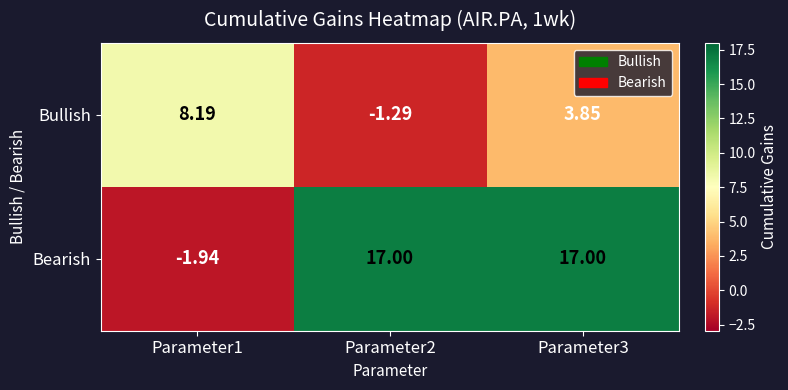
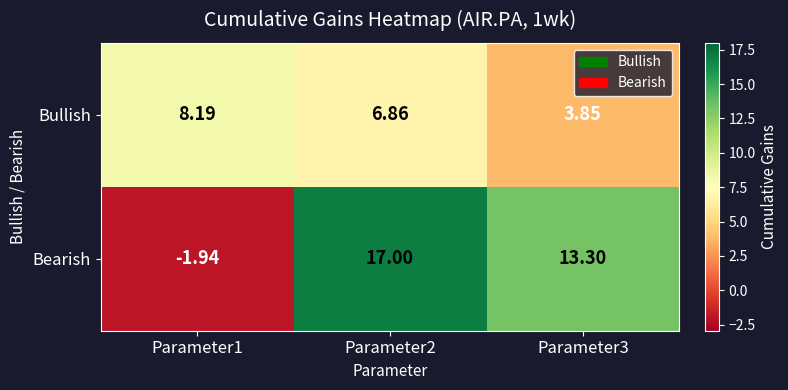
Bullish, Parameter2: -1.29 -> 6.86
Bearish, Parameter3: 17.00 -> 13.30
